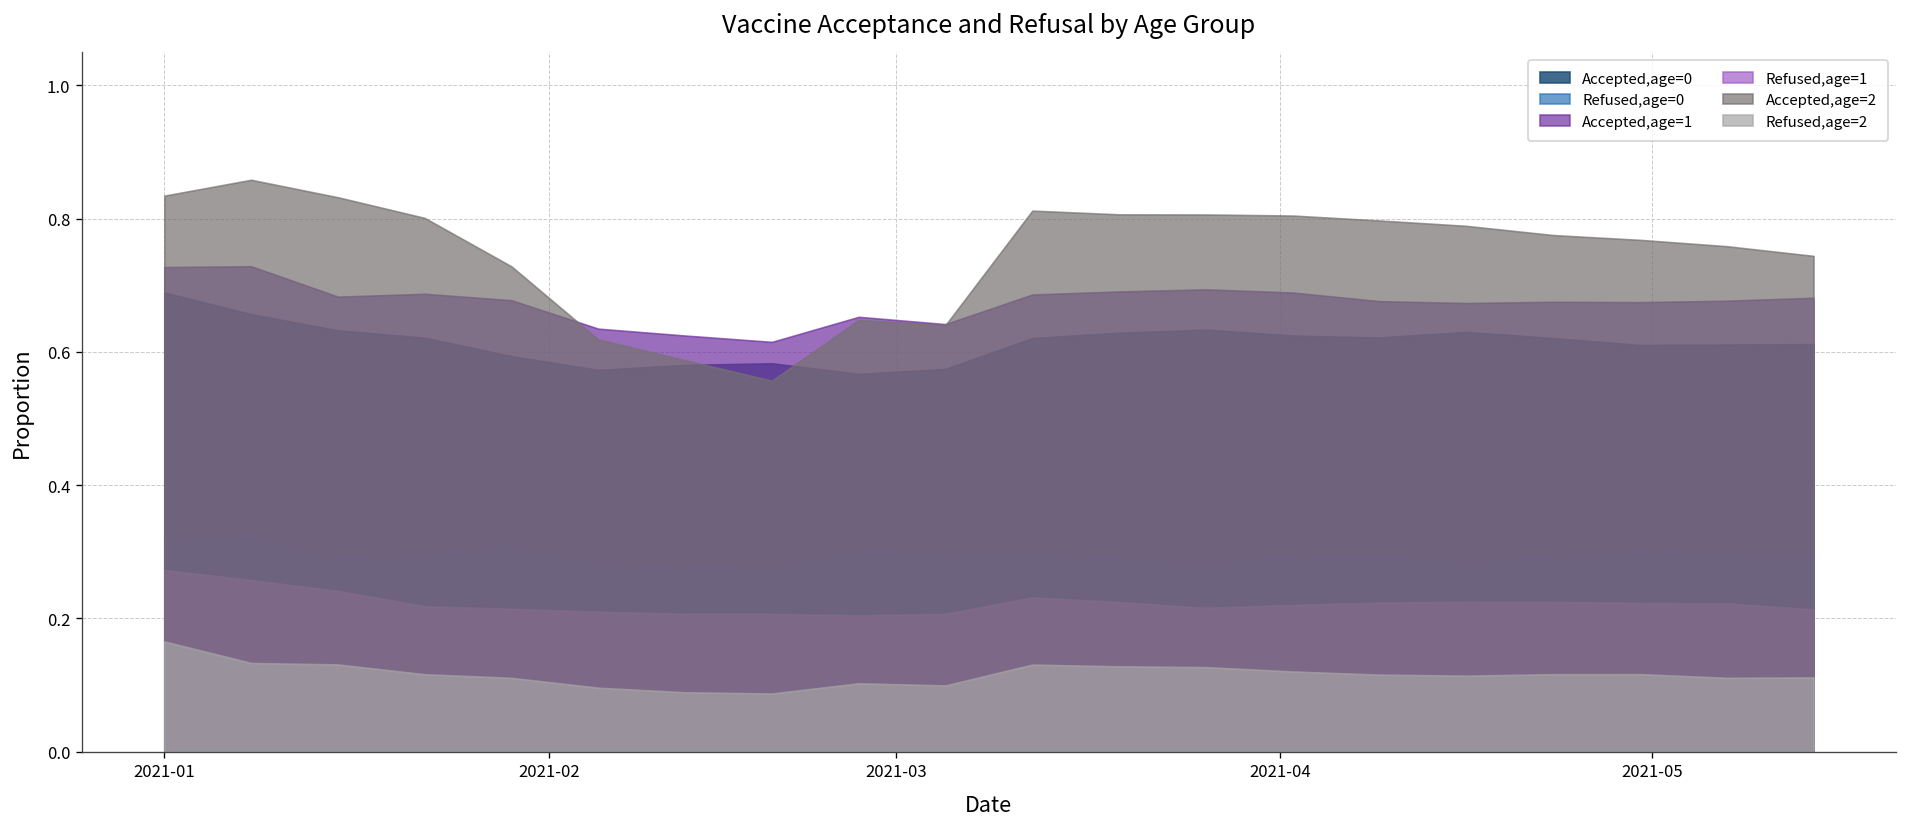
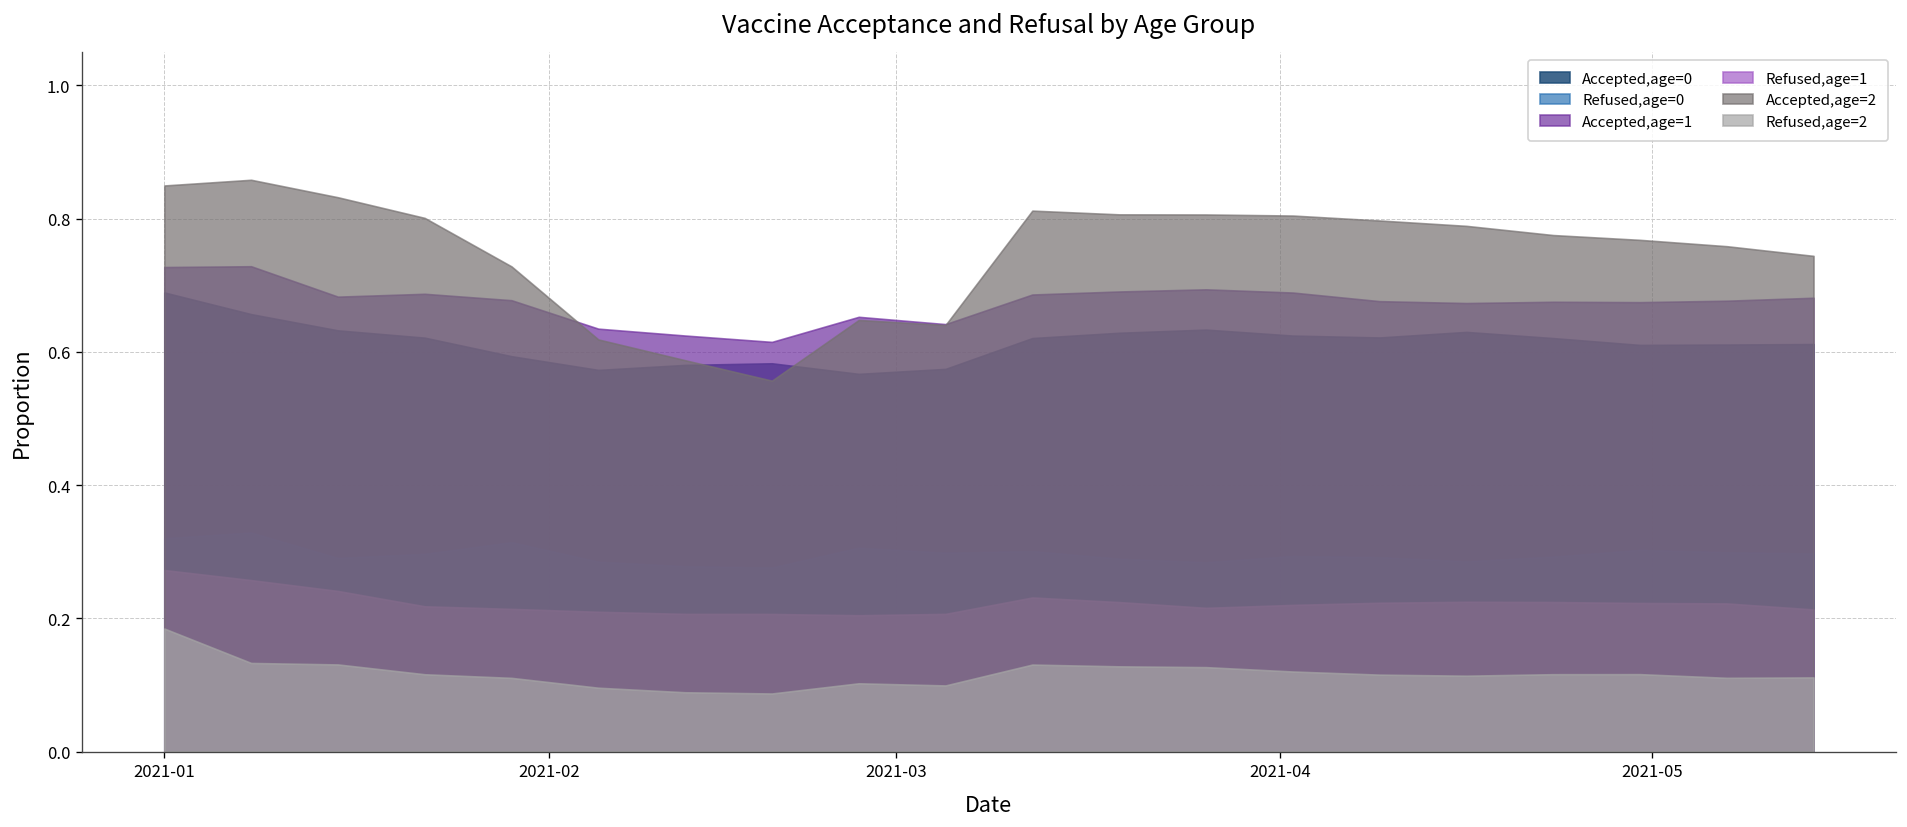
Accepted,age=2, 2021-01: 0.83 -> 0.85
Refused,age=2, 2021-01: 0.17 -> 0.18
